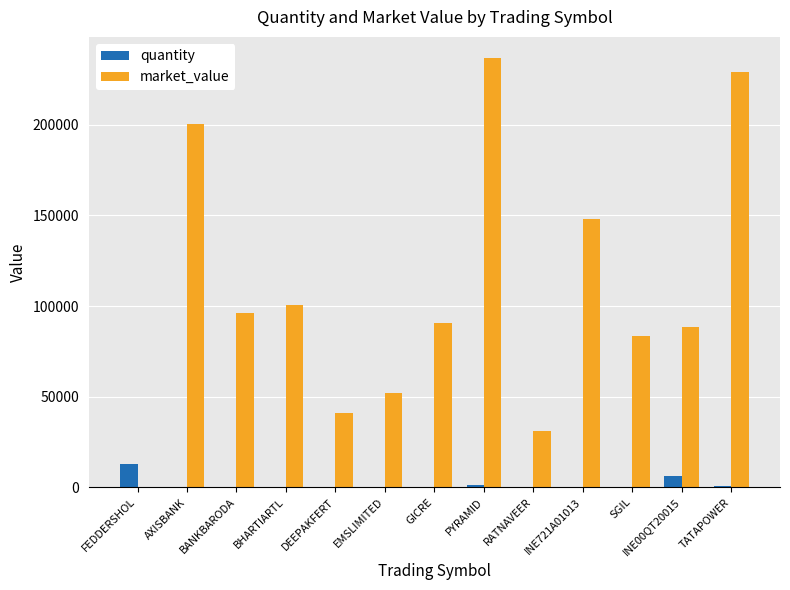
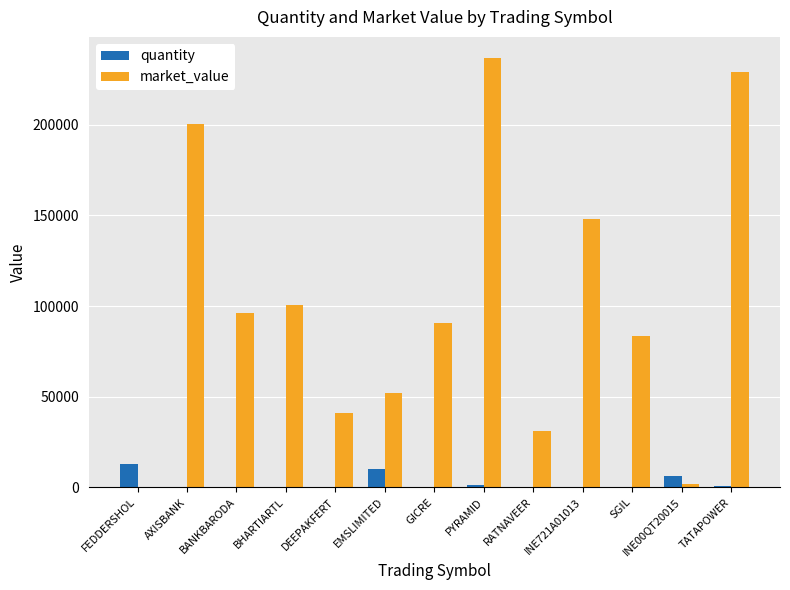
quantity, EMSLIMITED: 0 -> 10000
market_value, INE00QT20015: 88000 -> 2000
